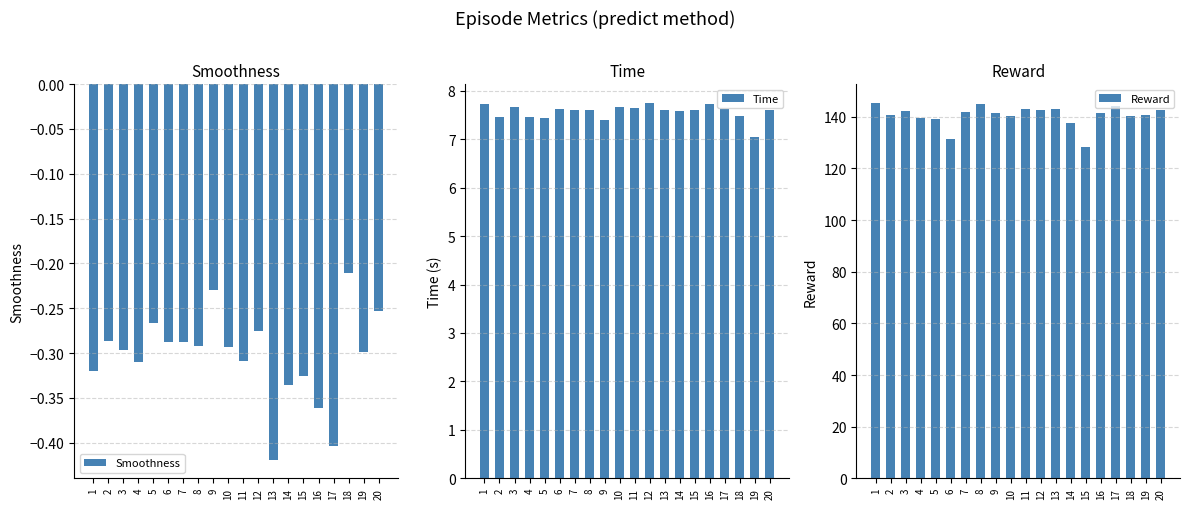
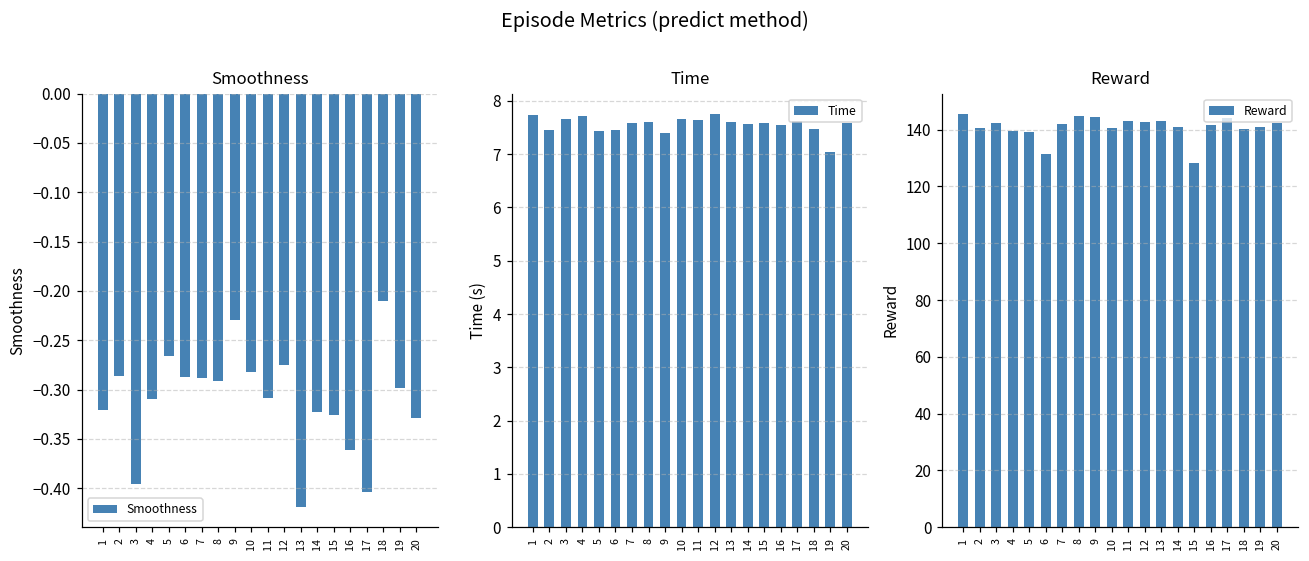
Smoothness, 3: -0.30 -> -0.40
Smoothness, 10: -0.29 -> -0.28
Smoothness, 14: -0.34 -> -0.32
Smoothness, 20: -0.25 -> -0.33
Time, 4: 7.5 -> 7.7
Time, 6: 7.6 -> 7.5
Time, 16: 7.7 -> 7.5
Reward, 9: 141 -> 144
Reward, 14: 138 -> 141
